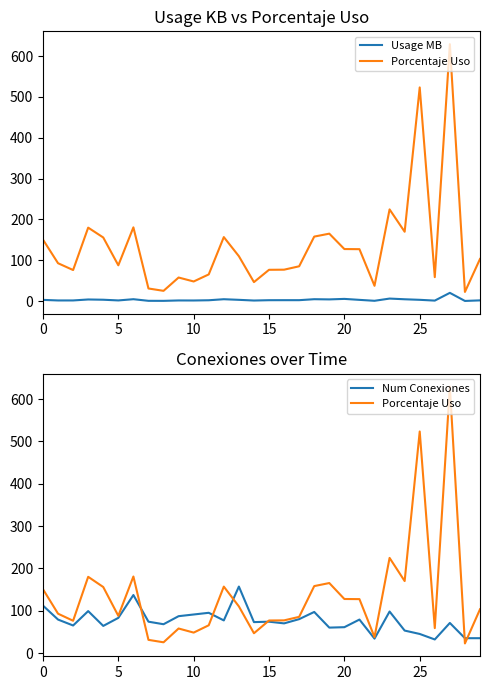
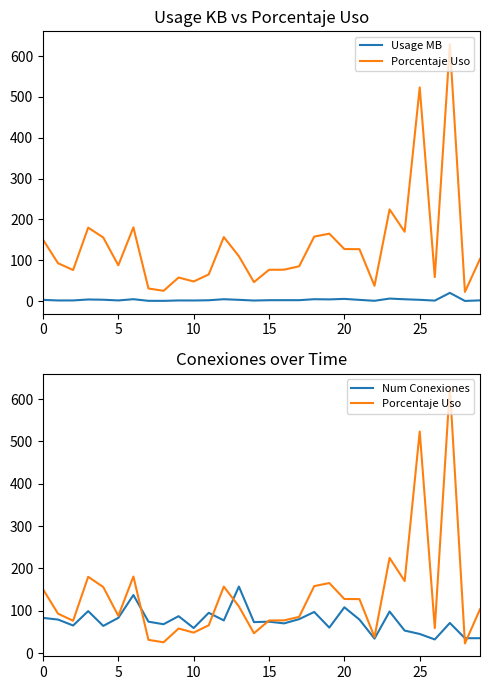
Conexiones over Time, Num Conexiones, 0: 110 -> 80
Conexiones over Time, Num Conexiones, 10: 90 -> 60
Conexiones over Time, Num Conexiones, 20: 60 -> 110
